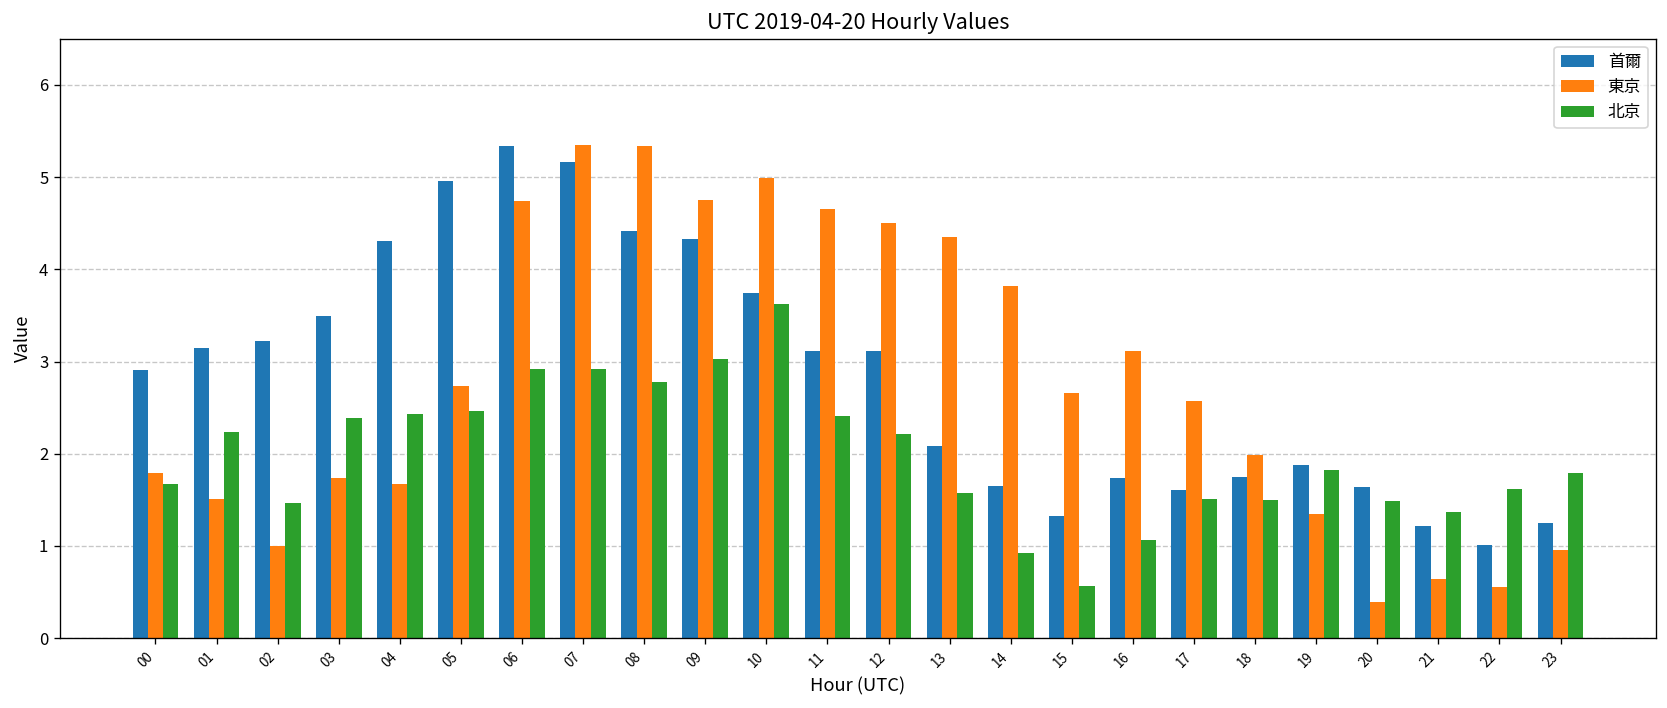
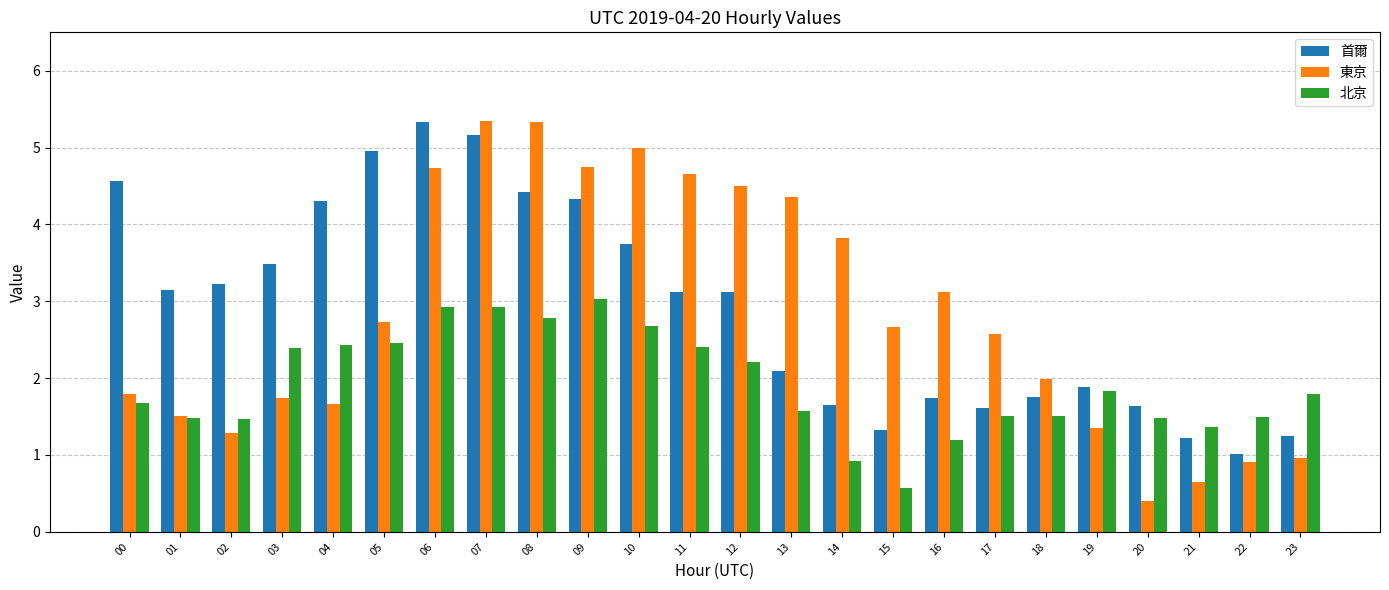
首爾, 00: 2.9 -> 4.6
北京, 01: 2.2 -> 1.5
東京, 02: 1.0 -> 1.3
北京, 10: 3.6 -> 2.7
北京, 16: 1.1 -> 1.2
東京, 22: 0.6 -> 0.9
北京, 22: 1.6 -> 1.5
